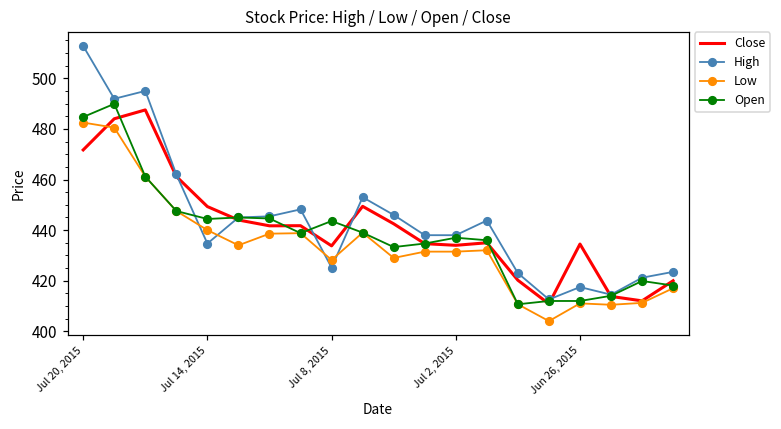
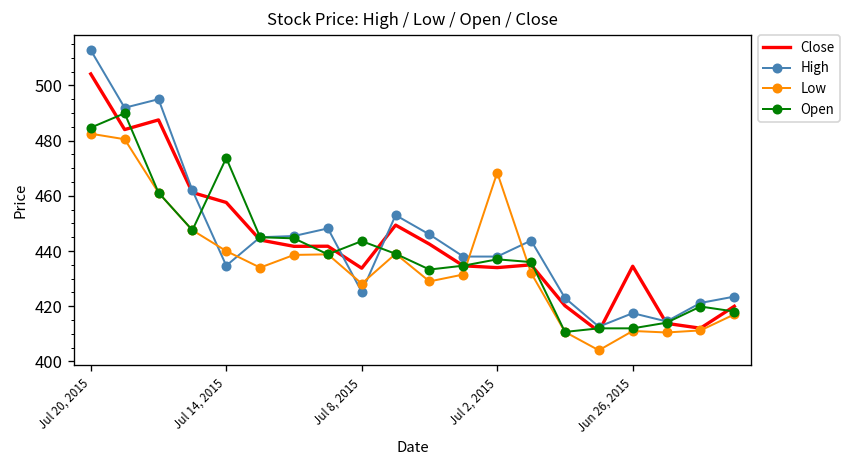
Close, Jul 20, 2015: 472 -> 504
Close, Jul 14, 2015: 449 -> 458
Open, Jul 14, 2015: 444 -> 474
Low, Jul 2, 2015: 432 -> 468
